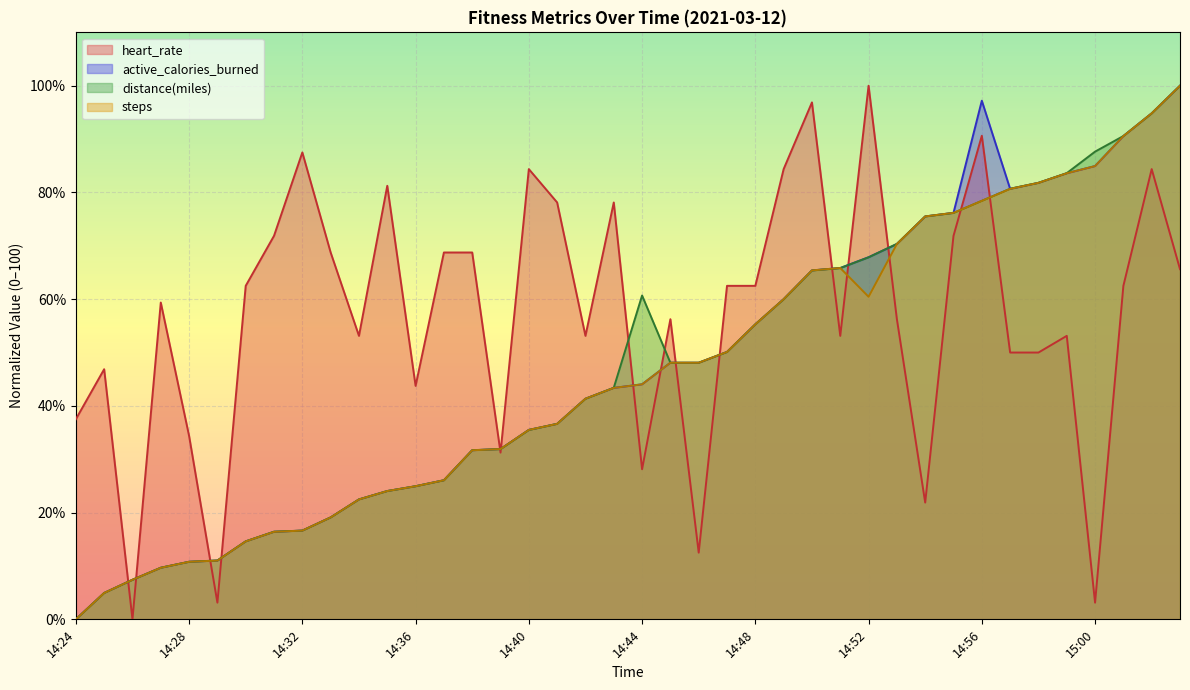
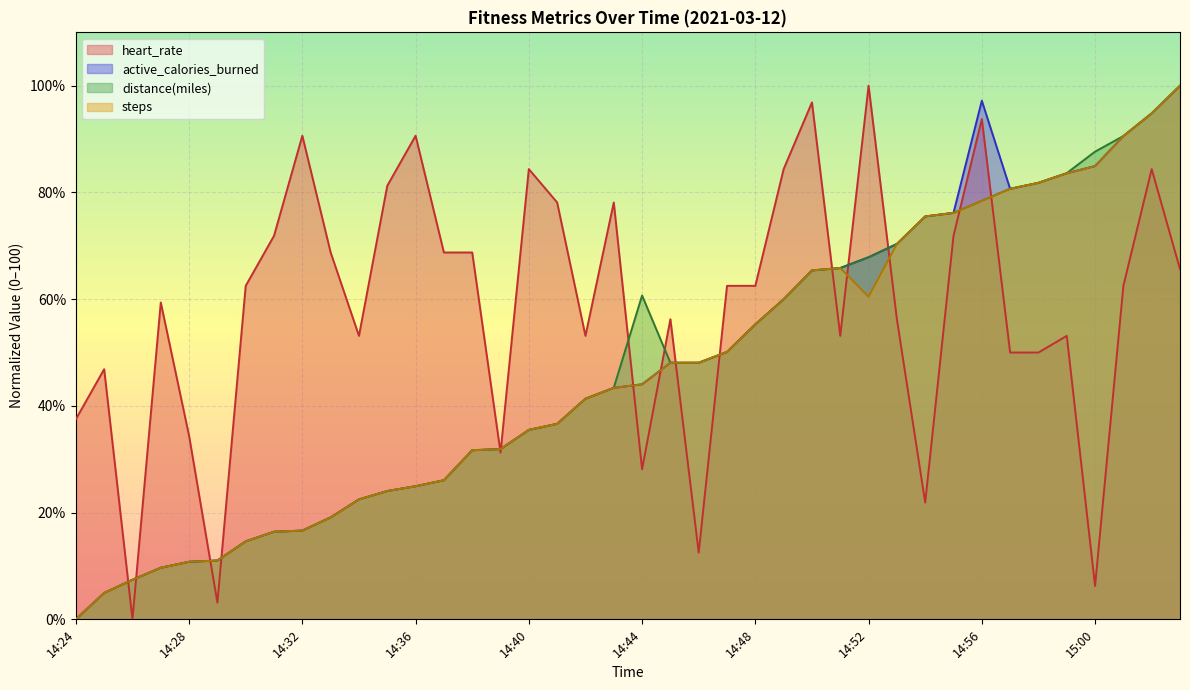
heart_rate, 14:32: 88% -> 91%
heart_rate, 14:36: 44% -> 91%
heart_rate, 14:56: 91% -> 94%
heart_rate, 15:00: 3% -> 6%
